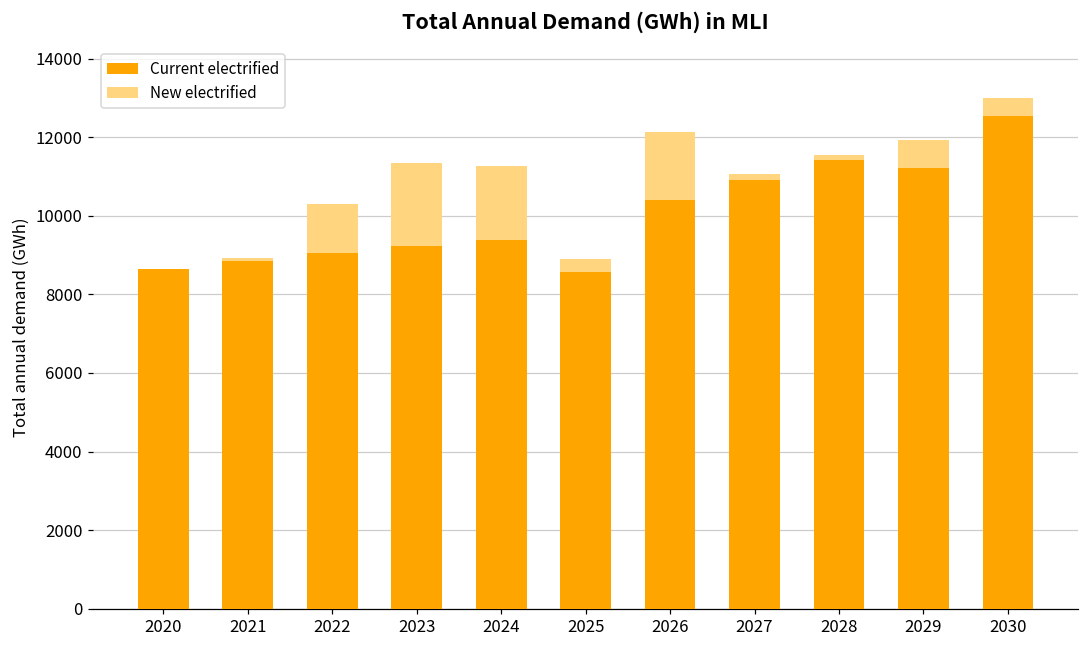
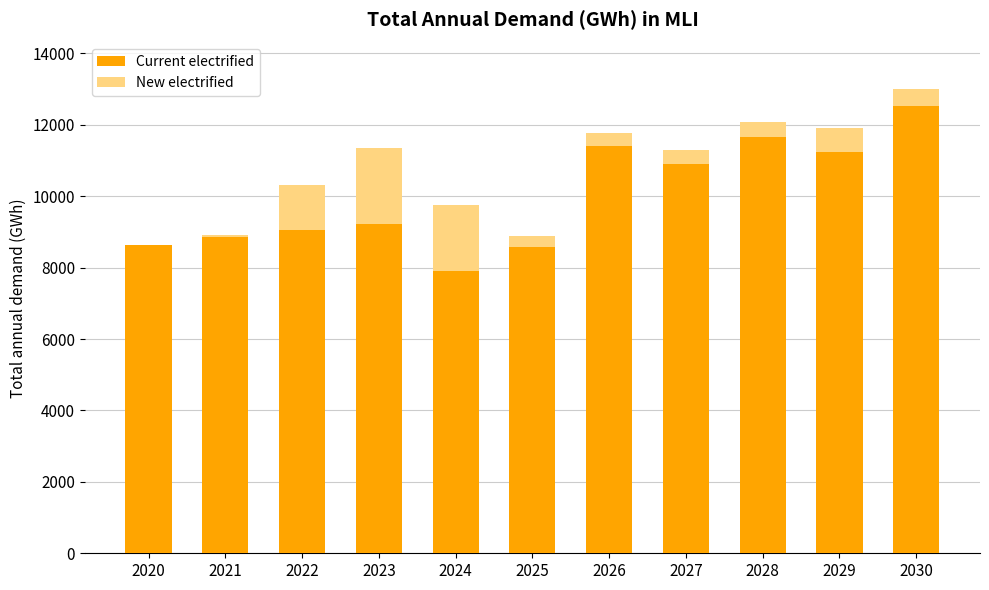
Current electrified, 2024: 9400 -> 7900
Current electrified, 2026: 10400 -> 11400
New electrified, 2026: 1800 -> 400
New electrified, 2027: 200 -> 400
Current electrified, 2028: 11400 -> 11700
New electrified, 2028: 100 -> 400
